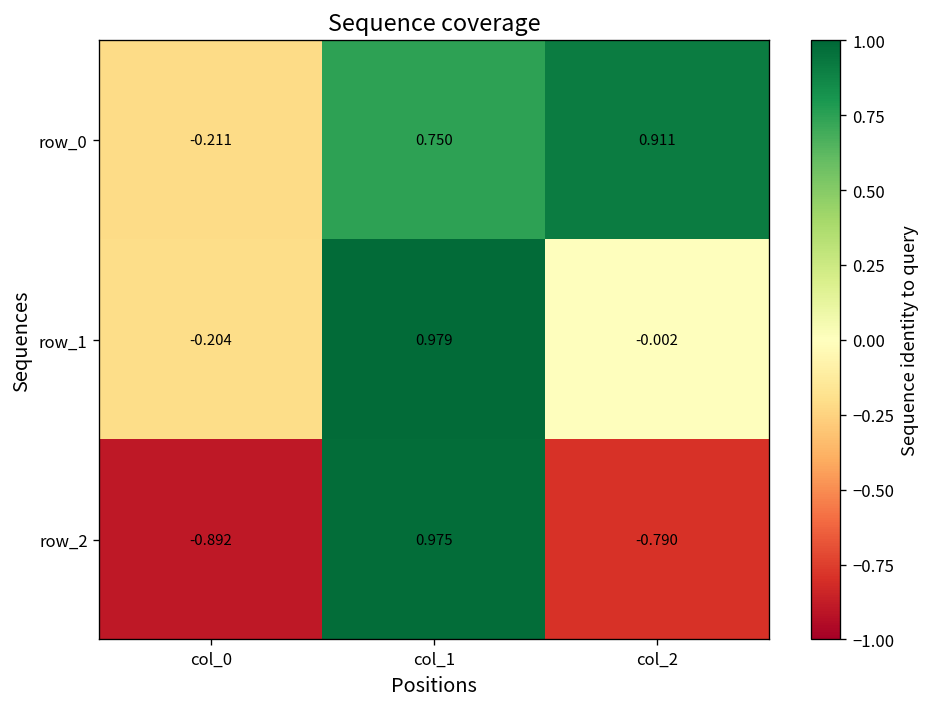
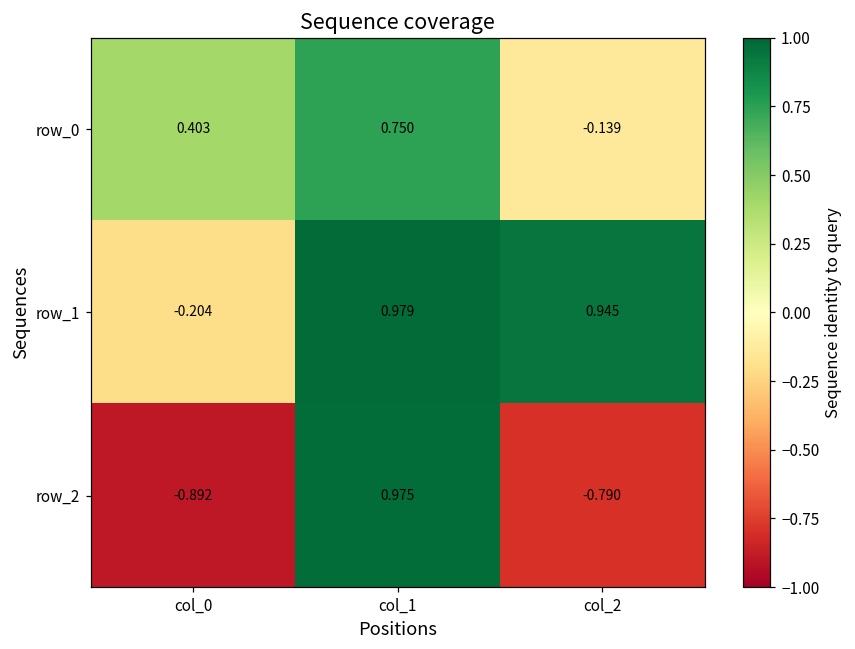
row_0, col_0: -0.211 -> 0.403
row_0, col_2: 0.911 -> -0.139
row_1, col_2: -0.002 -> 0.945
